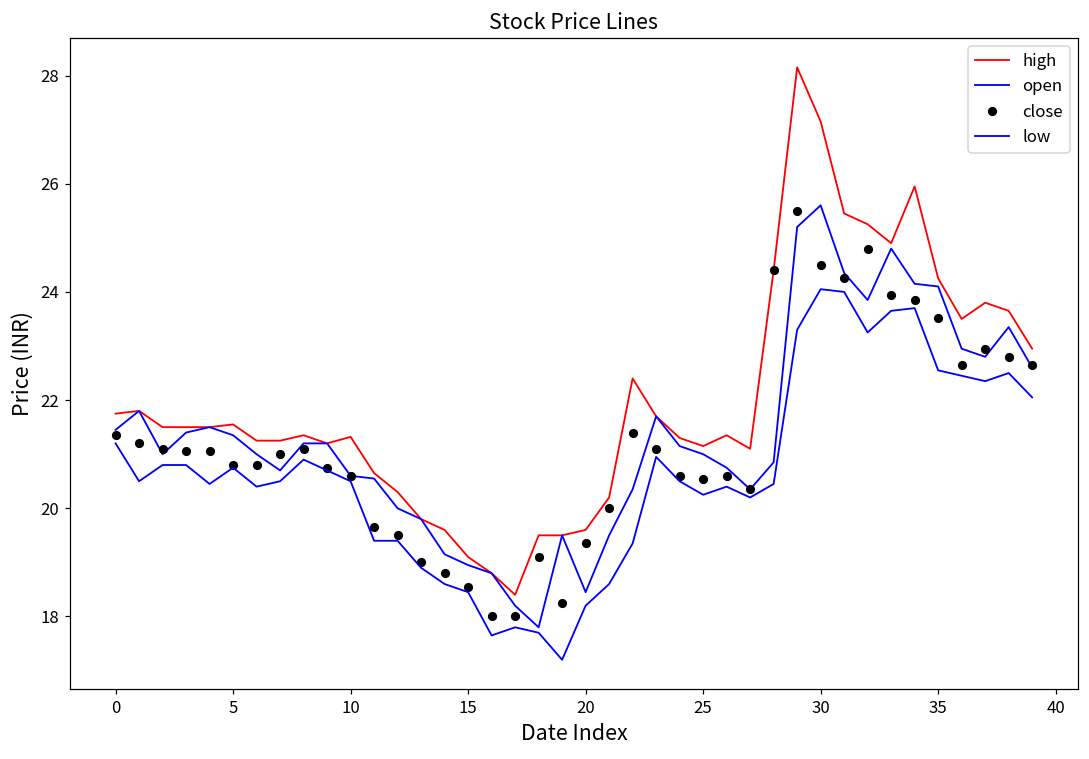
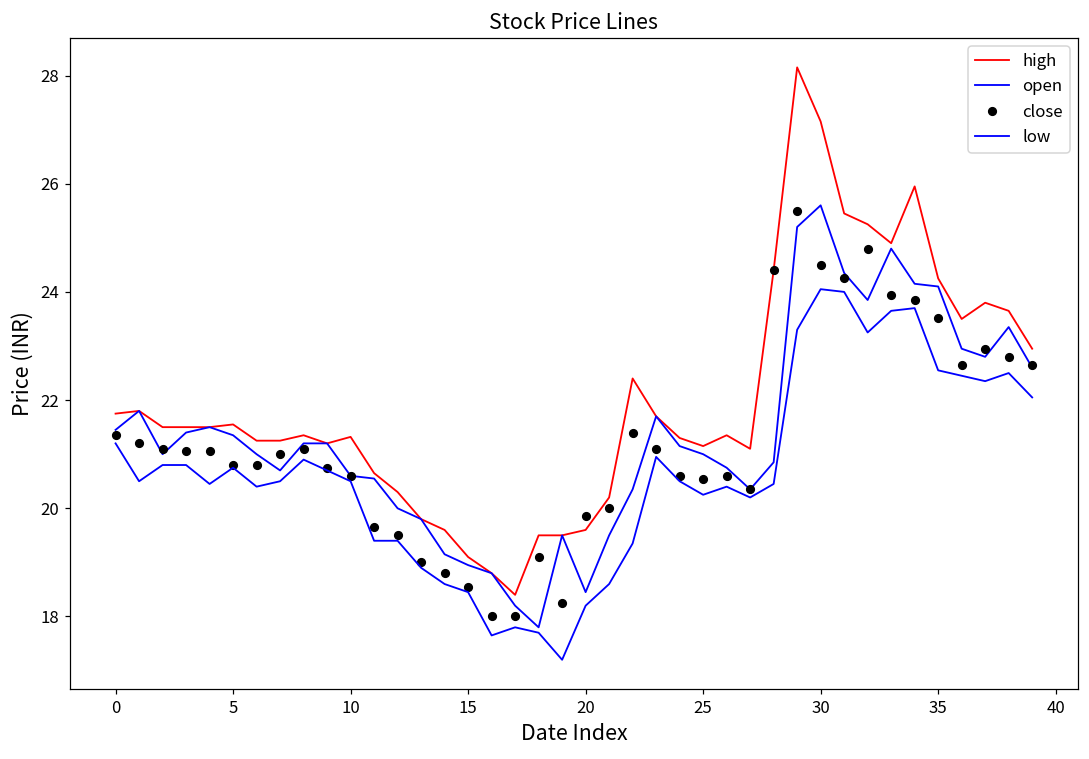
close, 20: 19.4 -> 19.9
